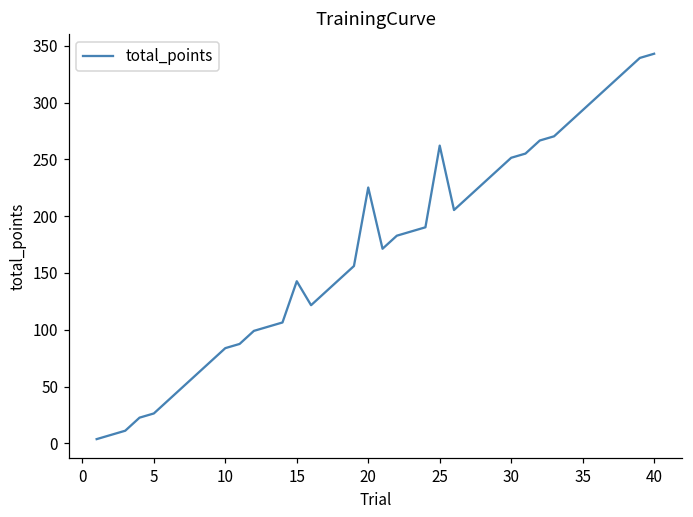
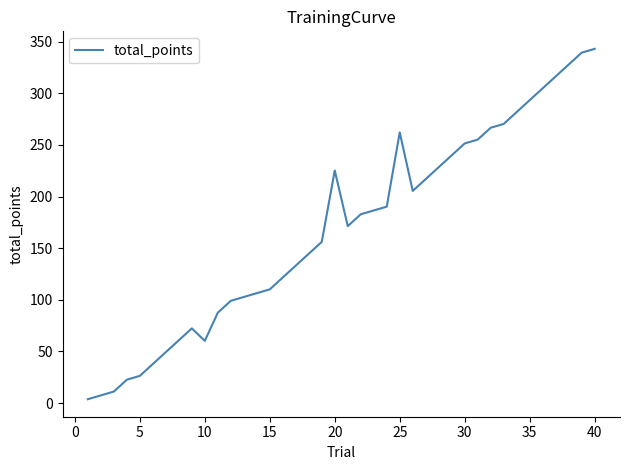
10: 84 -> 60
15: 143 -> 110
